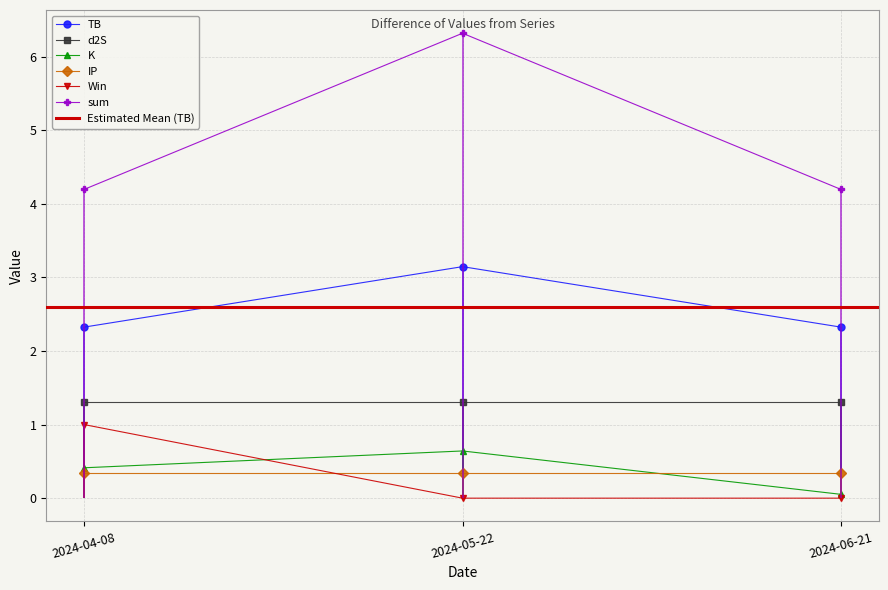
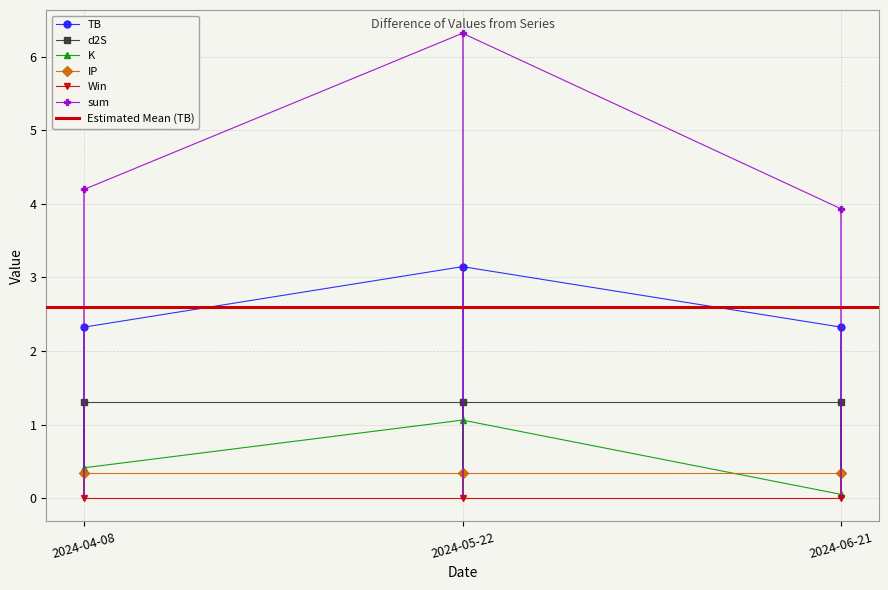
Win, 2024-04-08: 1 -> 0
K, 2024-05-22: 0.6 -> 1.1
sum, 2024-06-21: 4.2 -> 3.9
